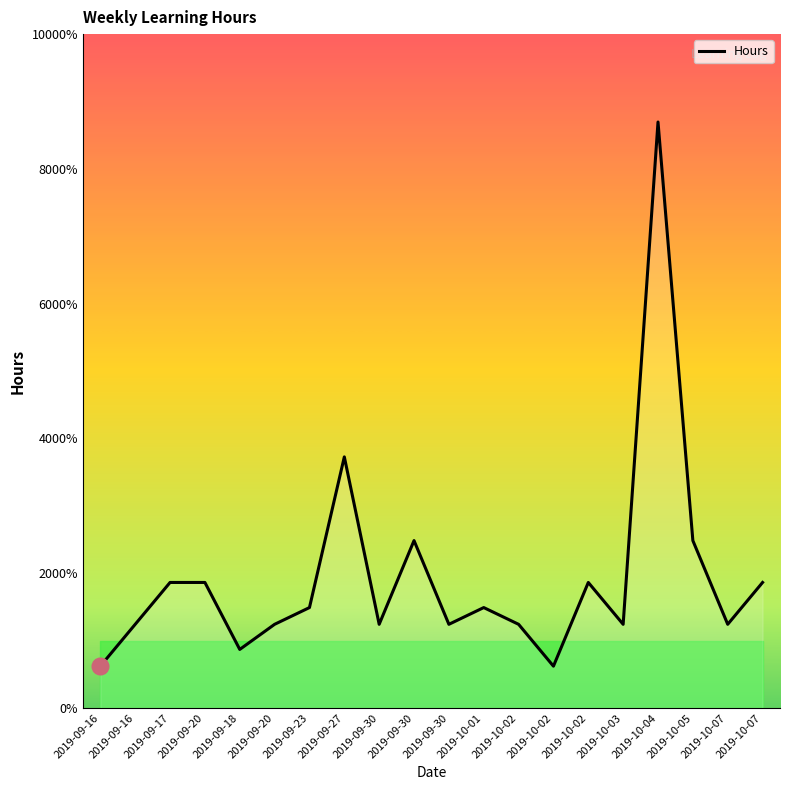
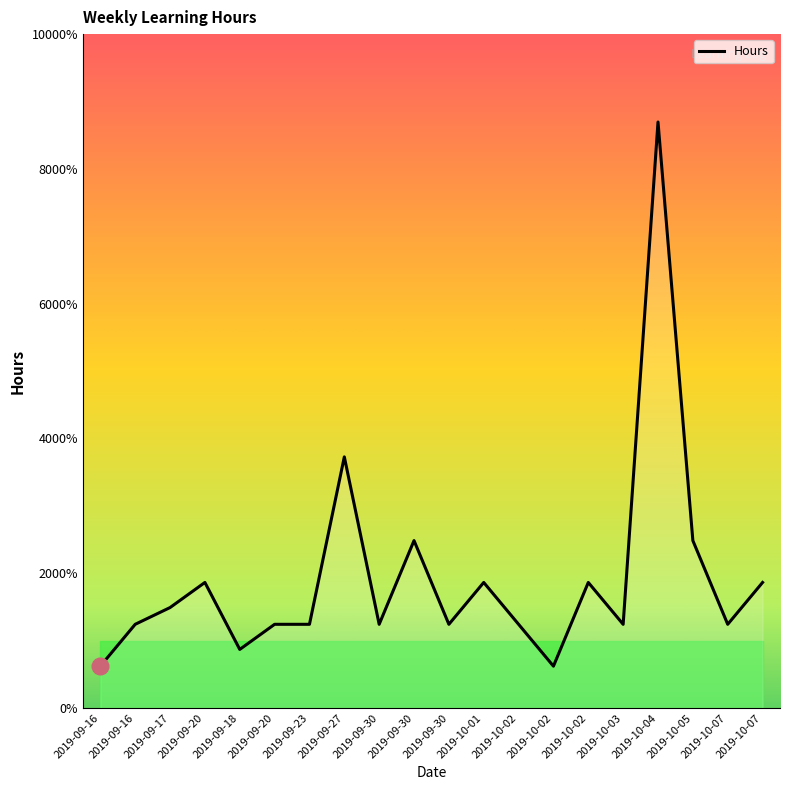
Hours, 2019-09-17: 1900% -> 1500%
Hours, 2019-09-23: 1500% -> 1200%
Hours, 2019-10-01: 1500% -> 1900%
